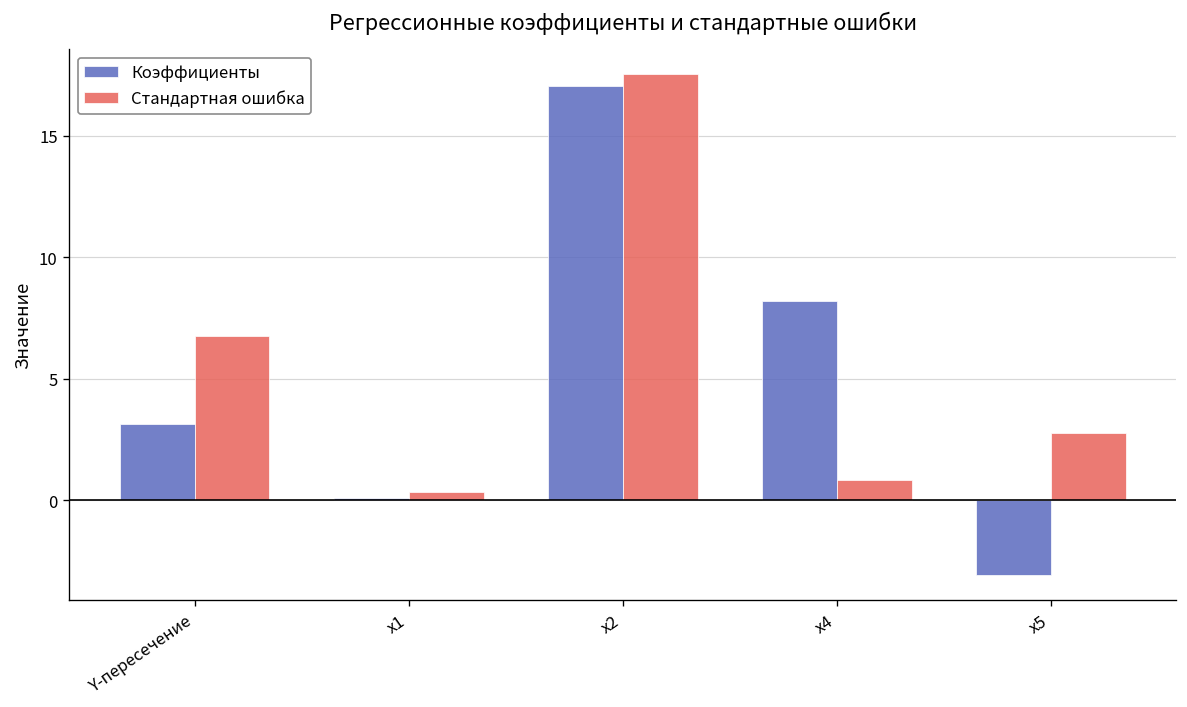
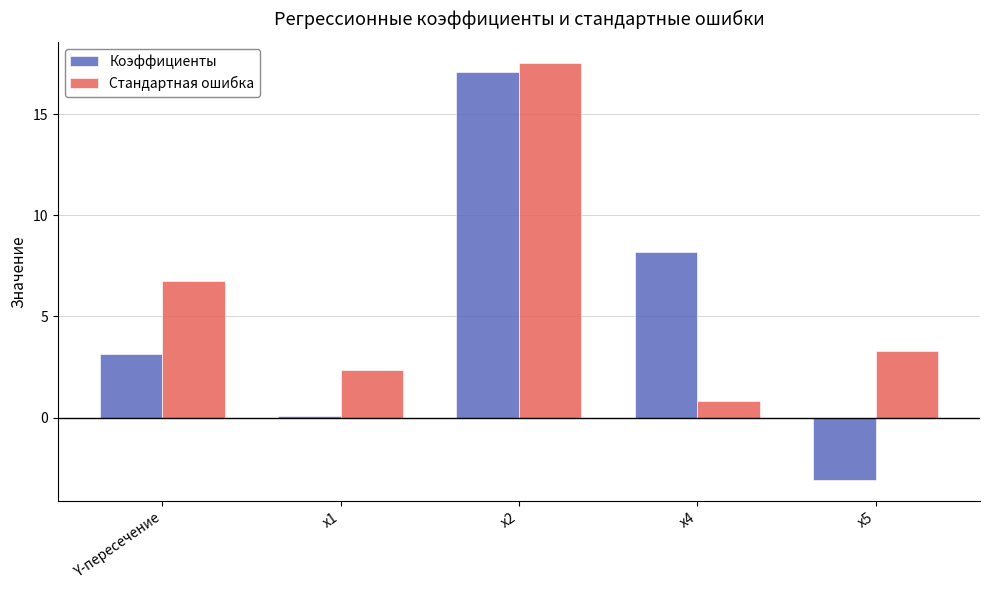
Стандартная ошибка, x1: 0.3 -> 2.4
Стандартная ошибка, x5: 2.8 -> 3.3
